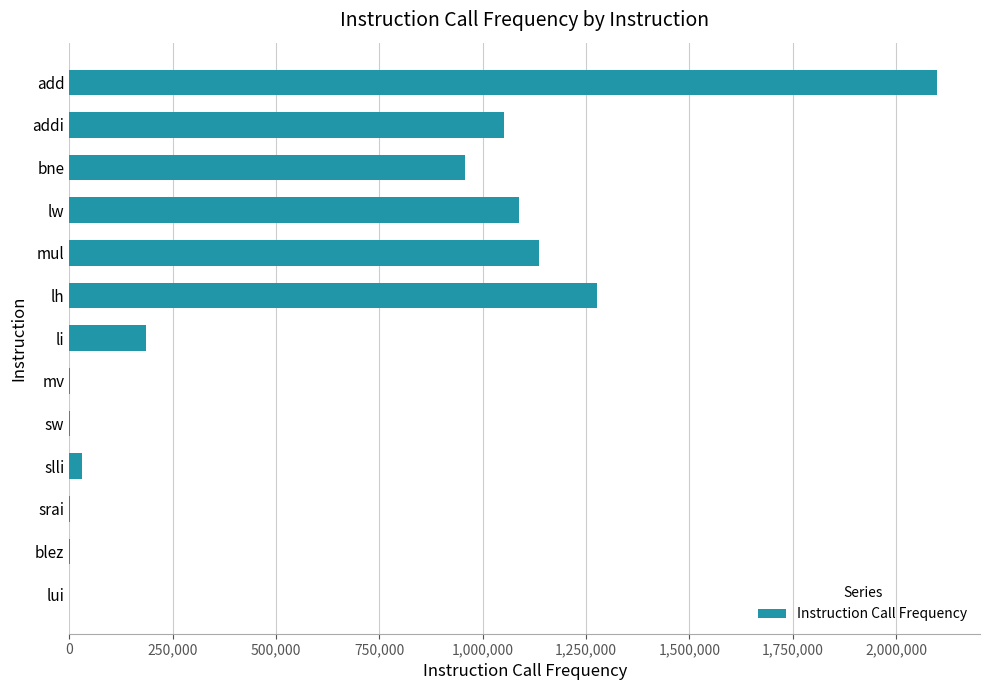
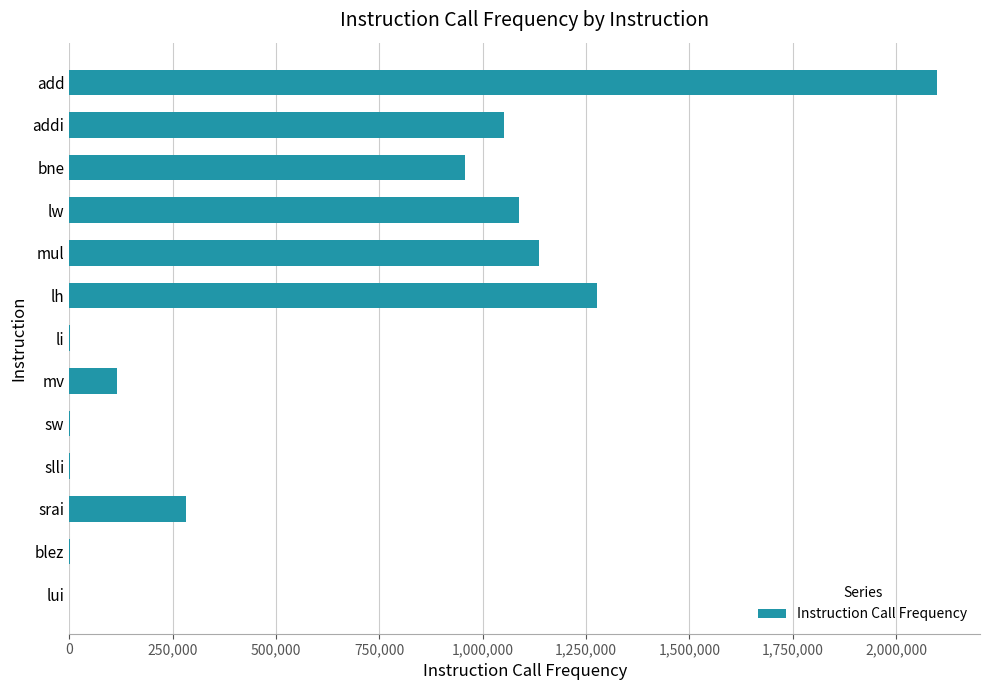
li: 180,000 -> 0
mv: 0 -> 120,000
slli: 30,000 -> 0
srai: 0 -> 280,000
